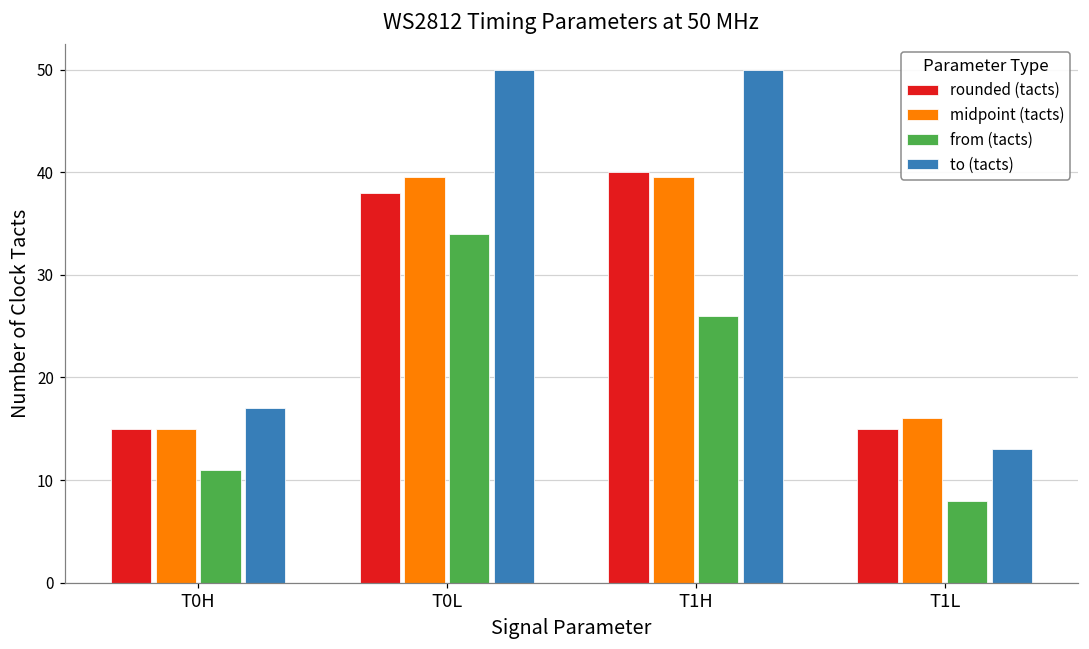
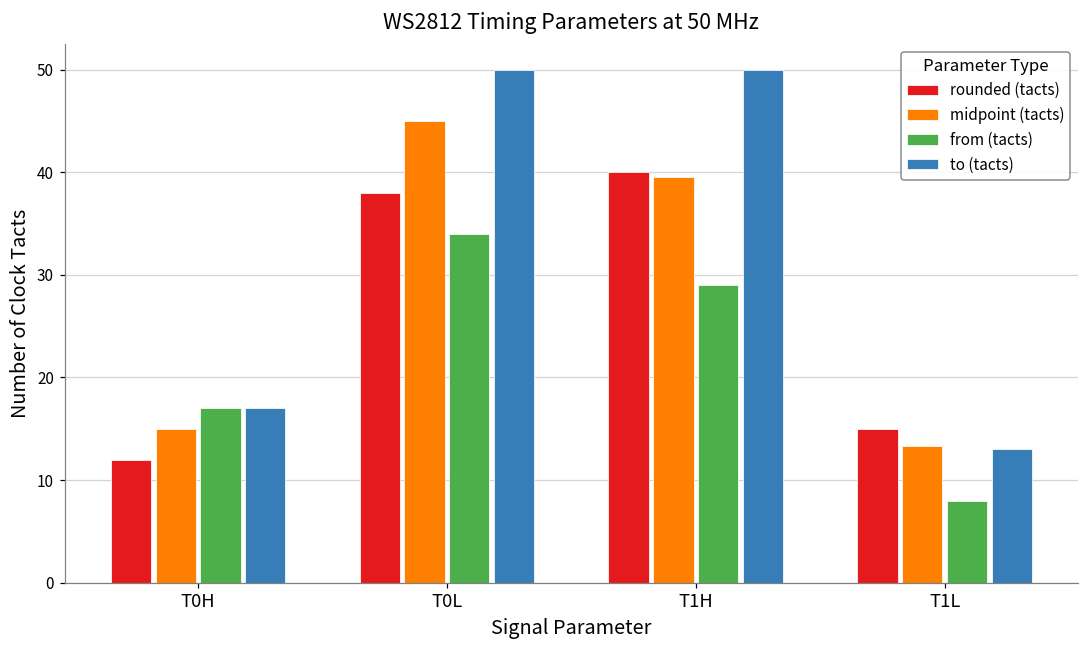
rounded (tacts), T0H: 15 -> 12
from (tacts), T0H: 11 -> 17
midpoint (tacts), T0L: 40 -> 45
from (tacts), T1H: 26 -> 29
midpoint (tacts), T1L: 16 -> 13
